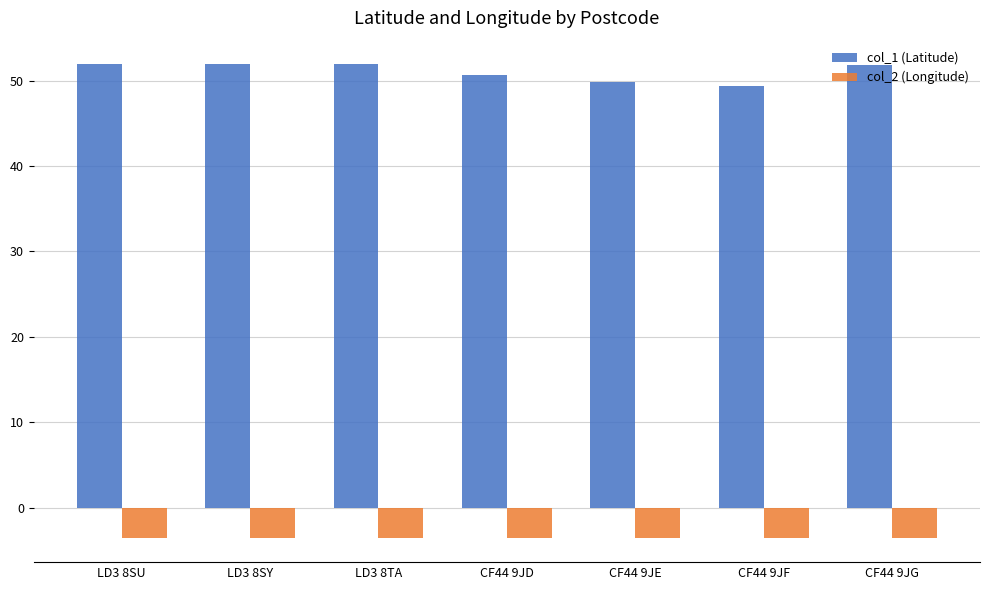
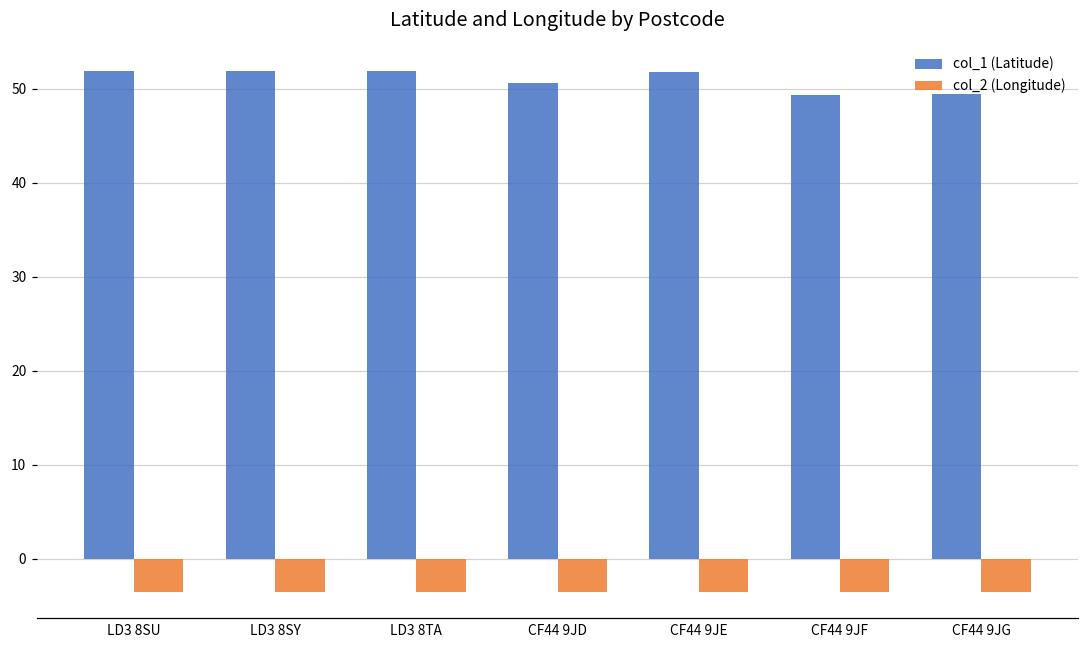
col_1 (Latitude), CF44 9JE: 50 -> 52
col_1 (Latitude), CF44 9JG: 52 -> 49
